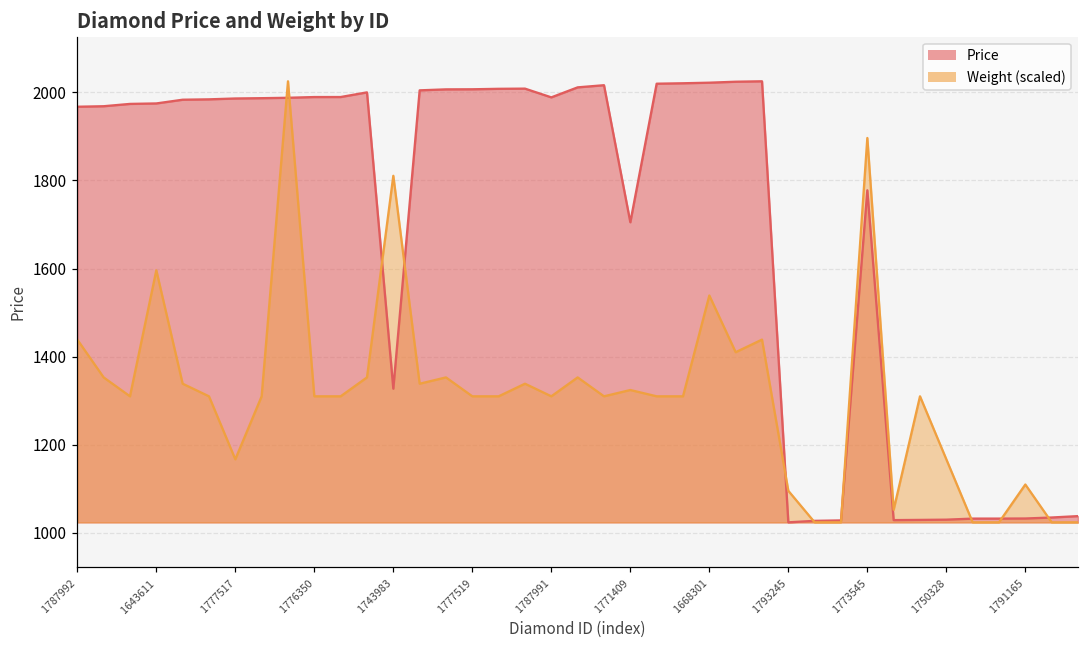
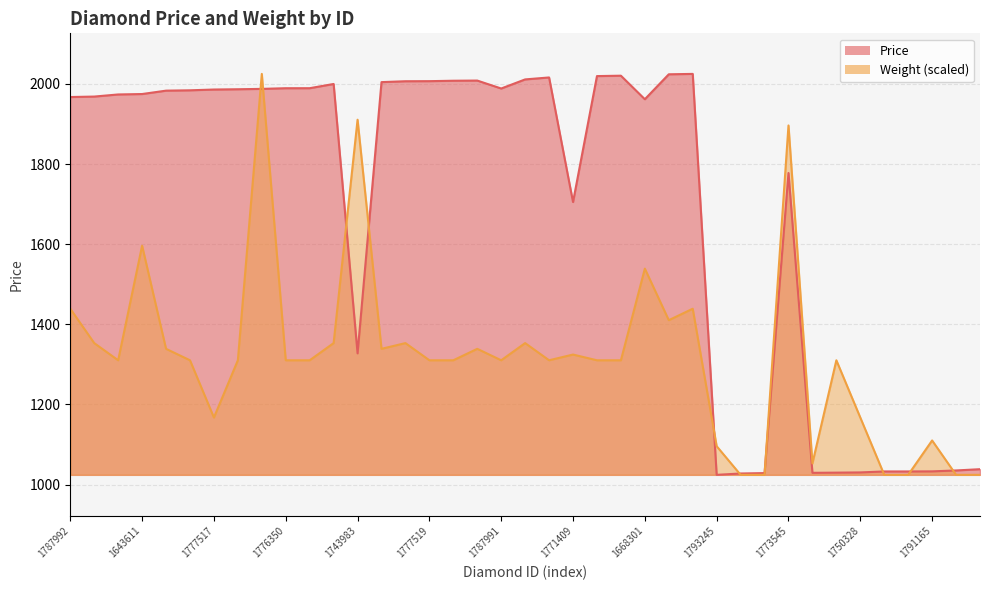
Weight (scaled), 1743983: 1810 -> 1910
Price, 1668301: 2020 -> 1960
